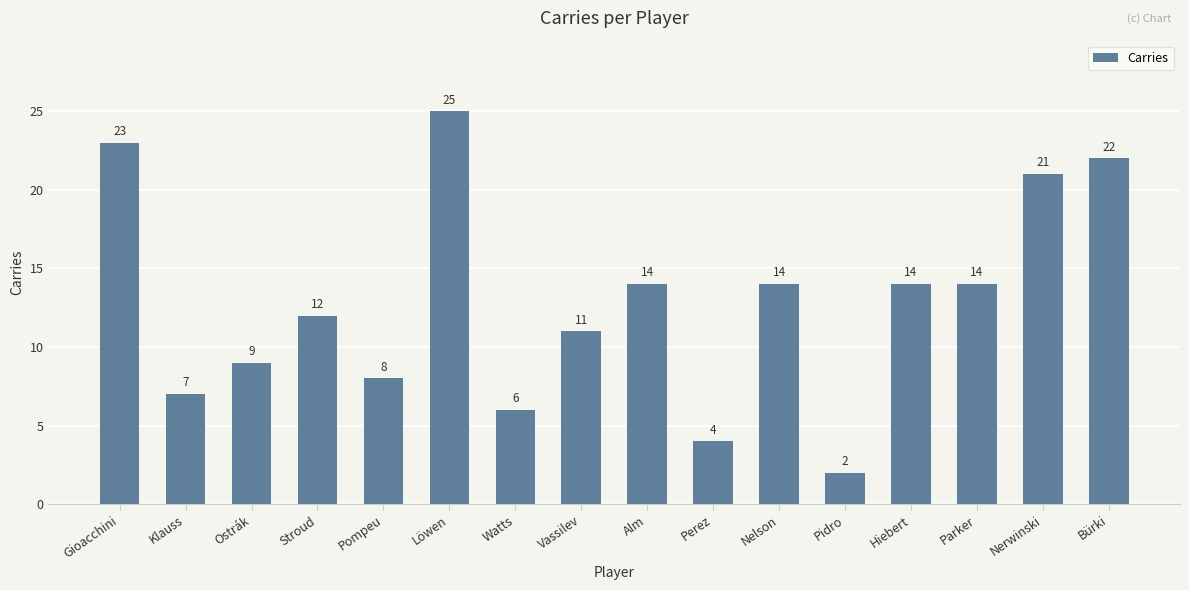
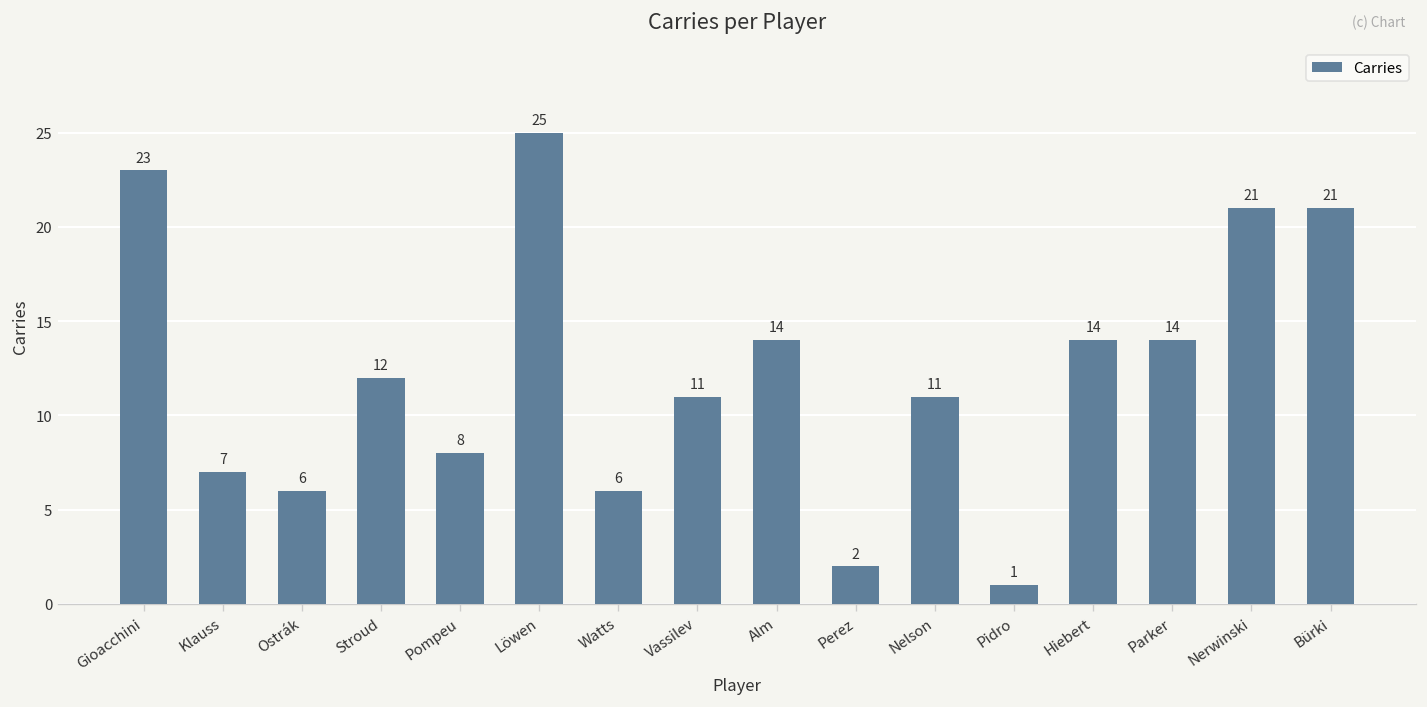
Ostrák: 9 -> 6
Perez: 4 -> 2
Nelson: 14 -> 11
Pidro: 2 -> 1
Bürki: 22 -> 21
